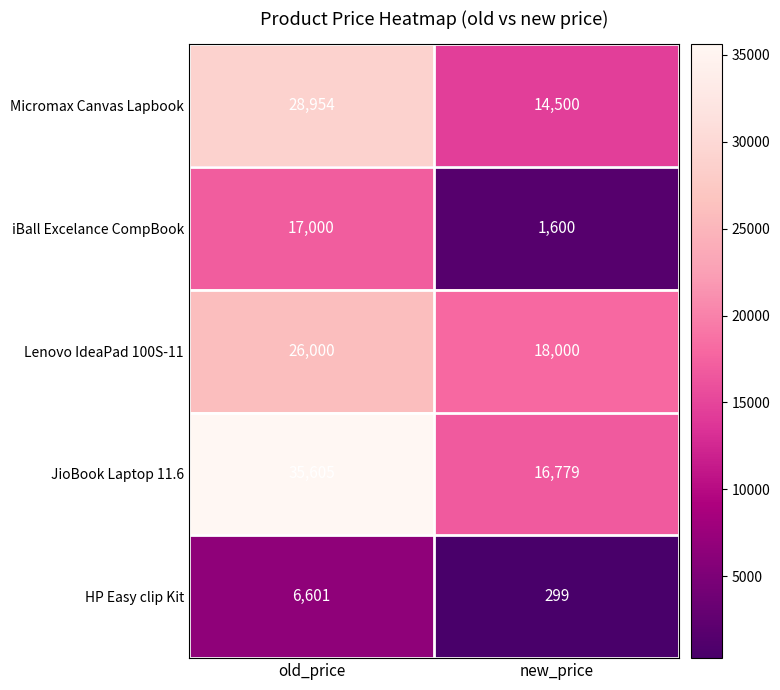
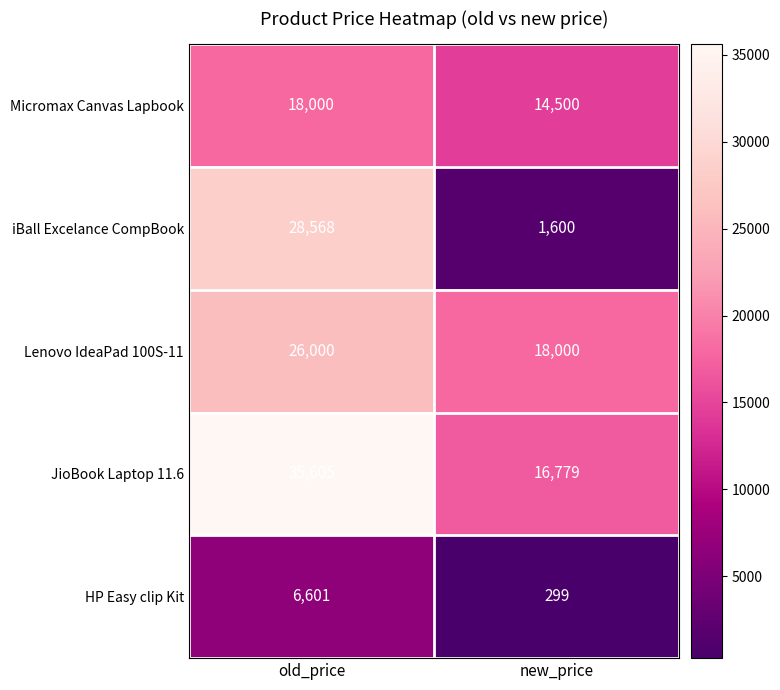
Micromax Canvas Lapbook, old_price: 28,954 -> 18,000
iBall Excelance CompBook, old_price: 17,000 -> 28,568
